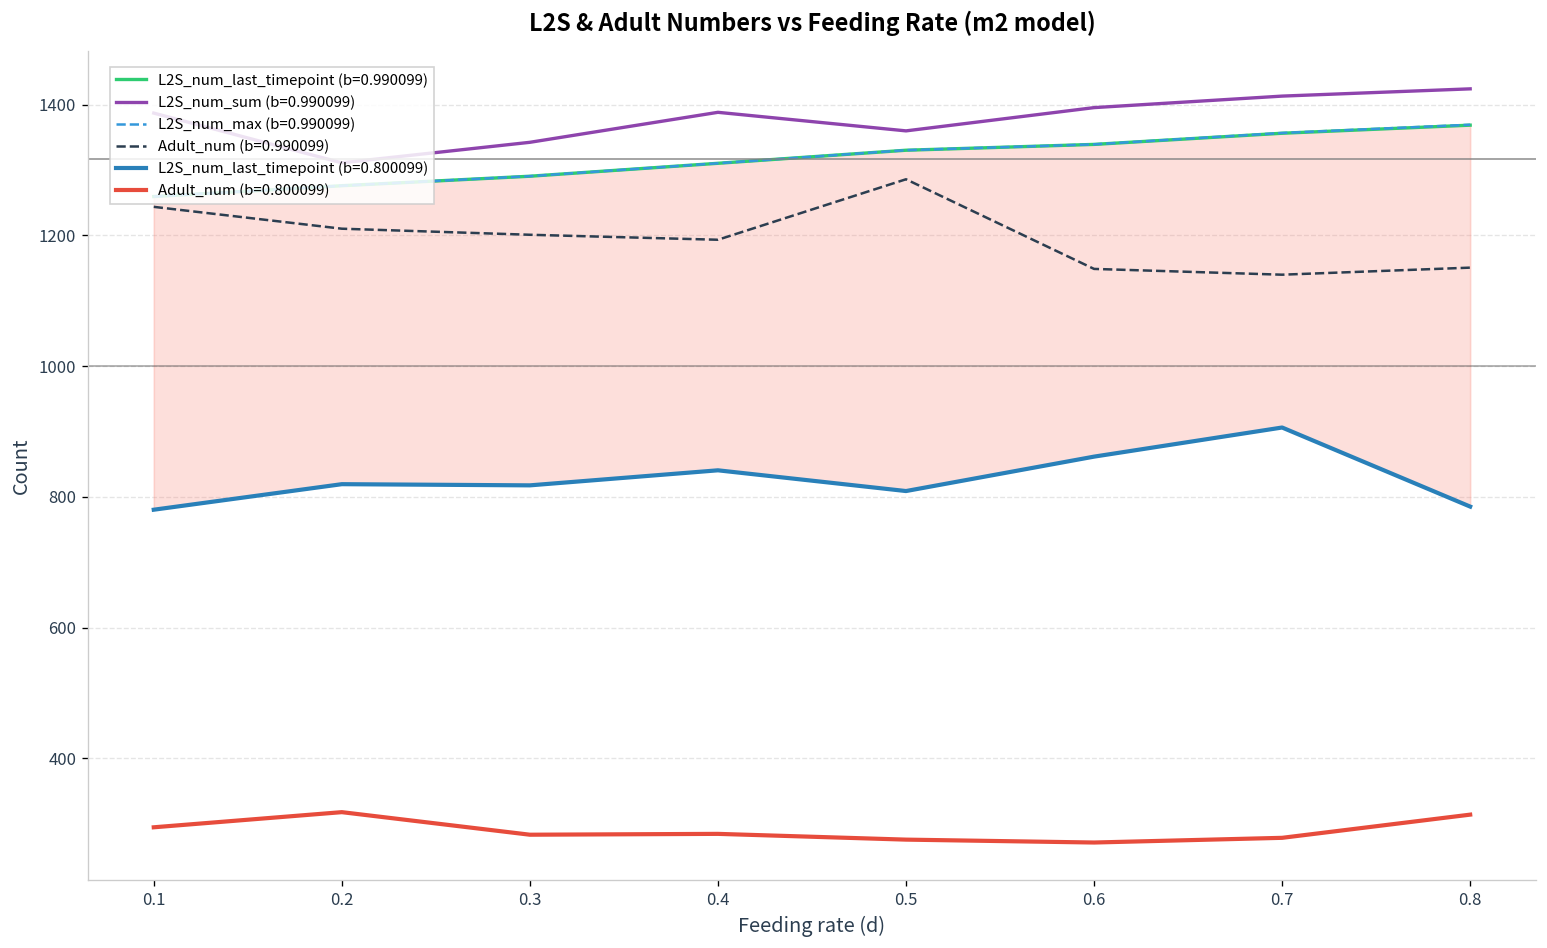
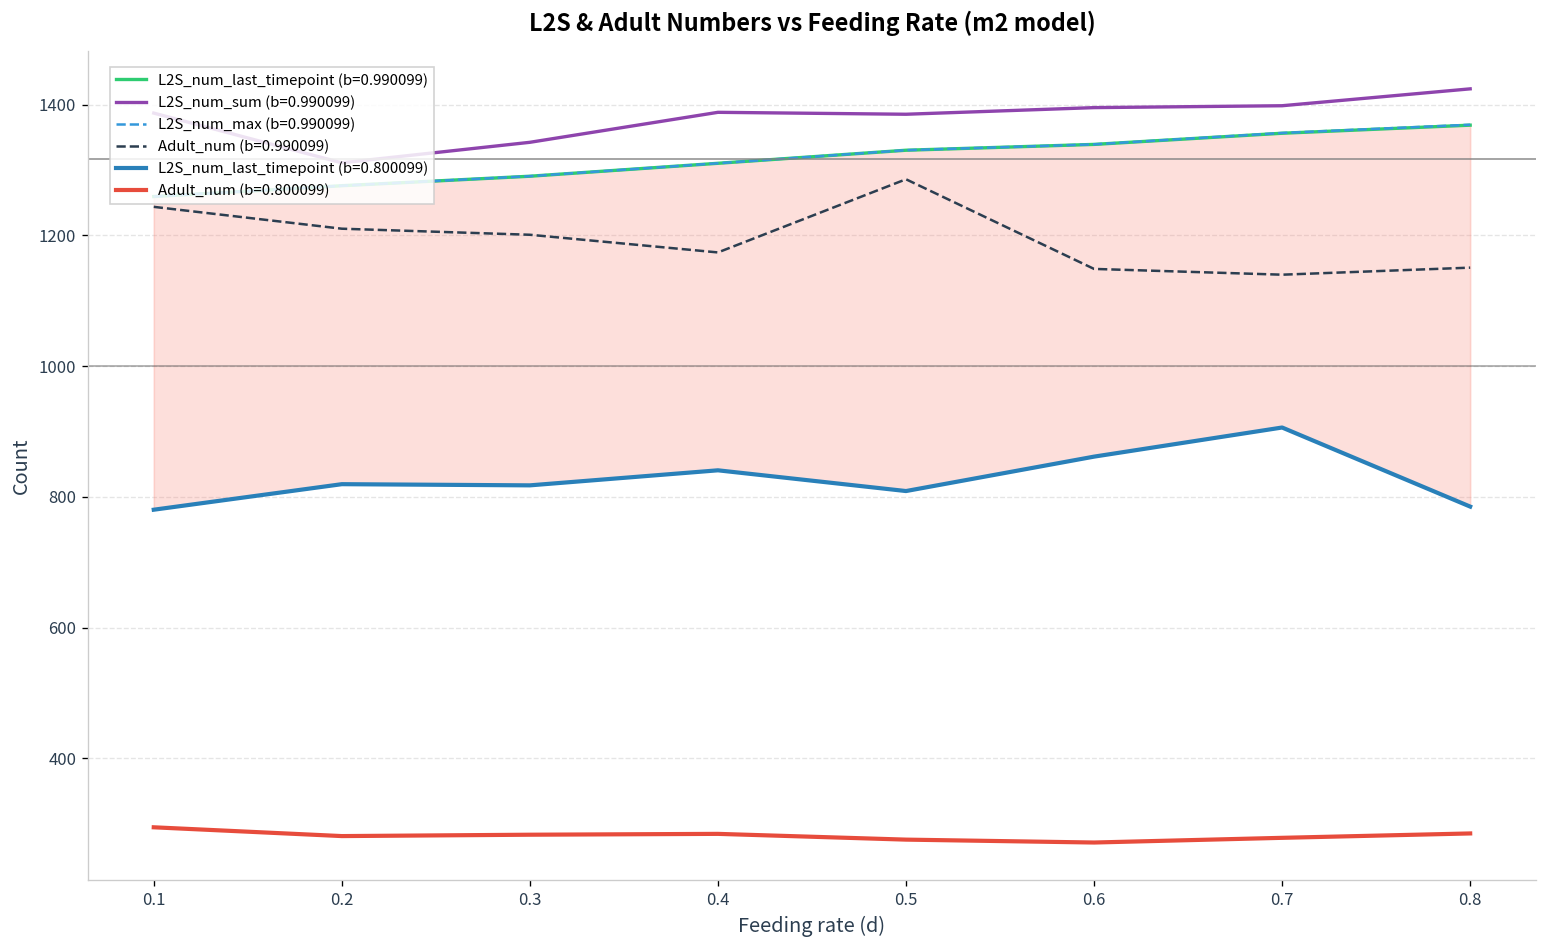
Adult_num (b=0.800099), 0.2: 320 -> 280
Adult_num (b=0.990099), 0.4: 1190 -> 1170
L2S_num_sum (b=0.990099), 0.5: 1360 -> 1390
L2S_num_sum (b=0.990099), 0.7: 1410 -> 1400
Adult_num (b=0.800099), 0.8: 310 -> 280
